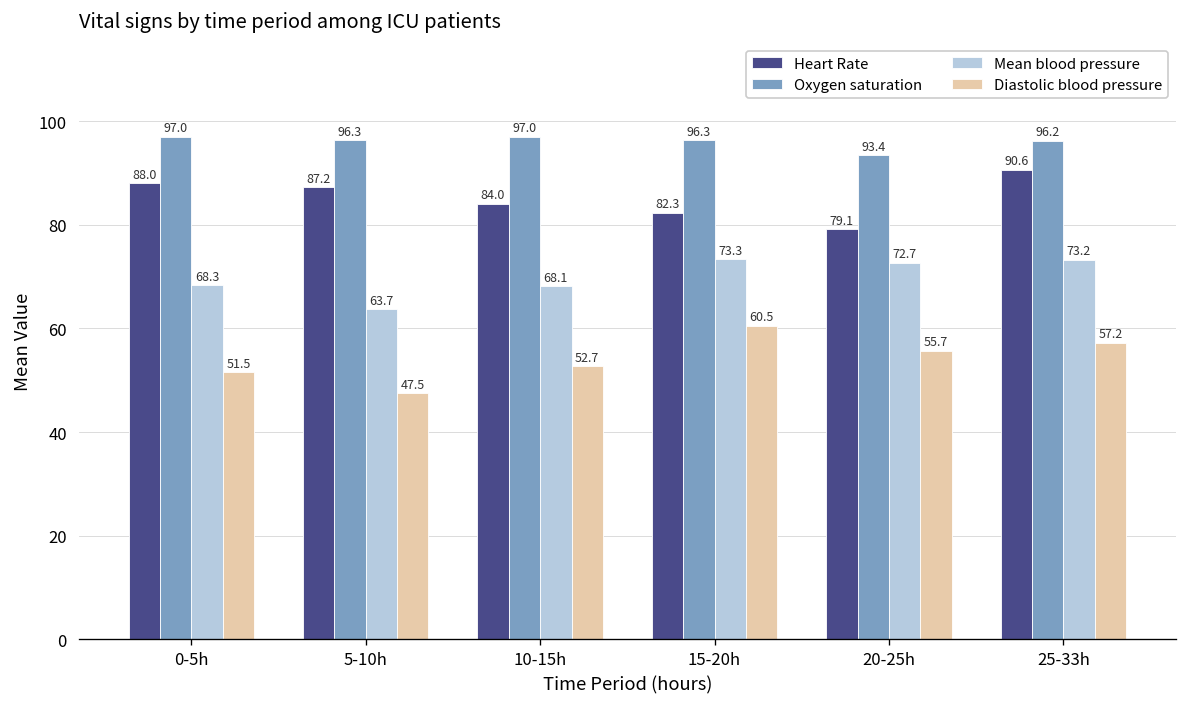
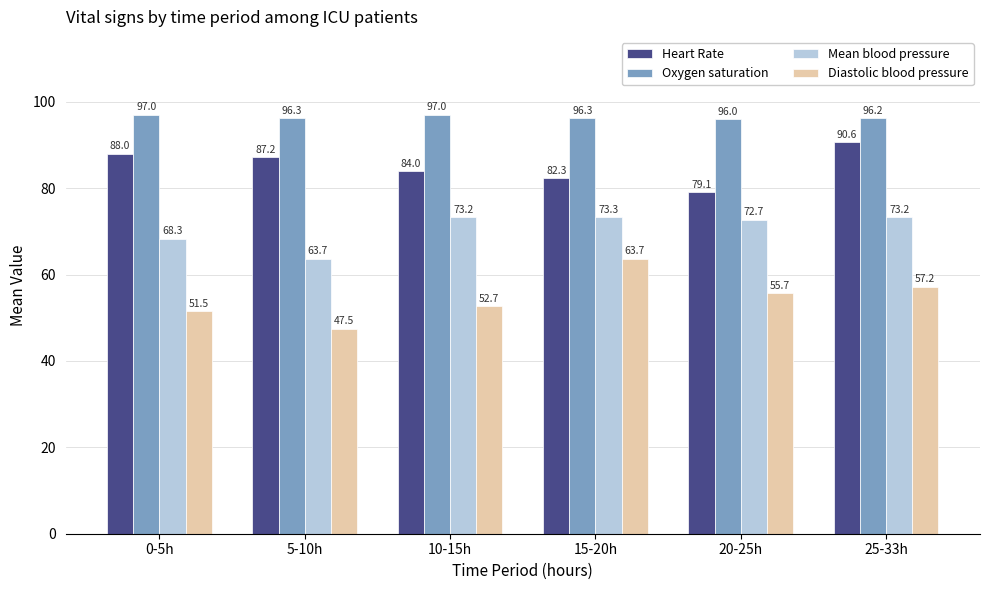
Mean blood pressure, 10-15h: 68.1 -> 73.2
Diastolic blood pressure, 15-20h: 60.5 -> 63.7
Oxygen saturation, 20-25h: 93.4 -> 96.0
